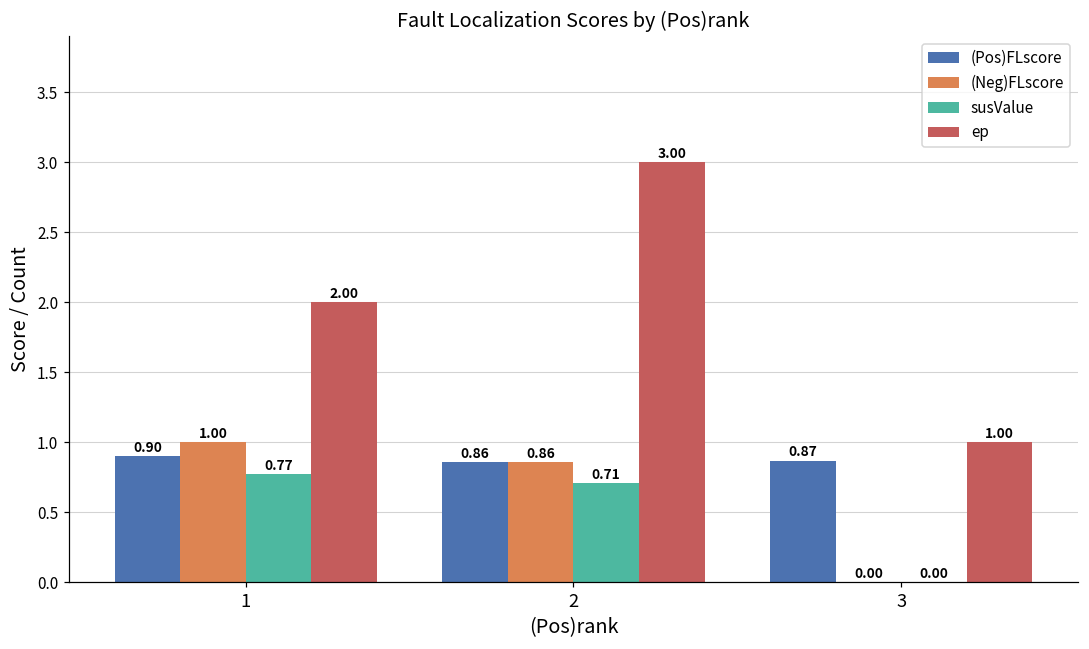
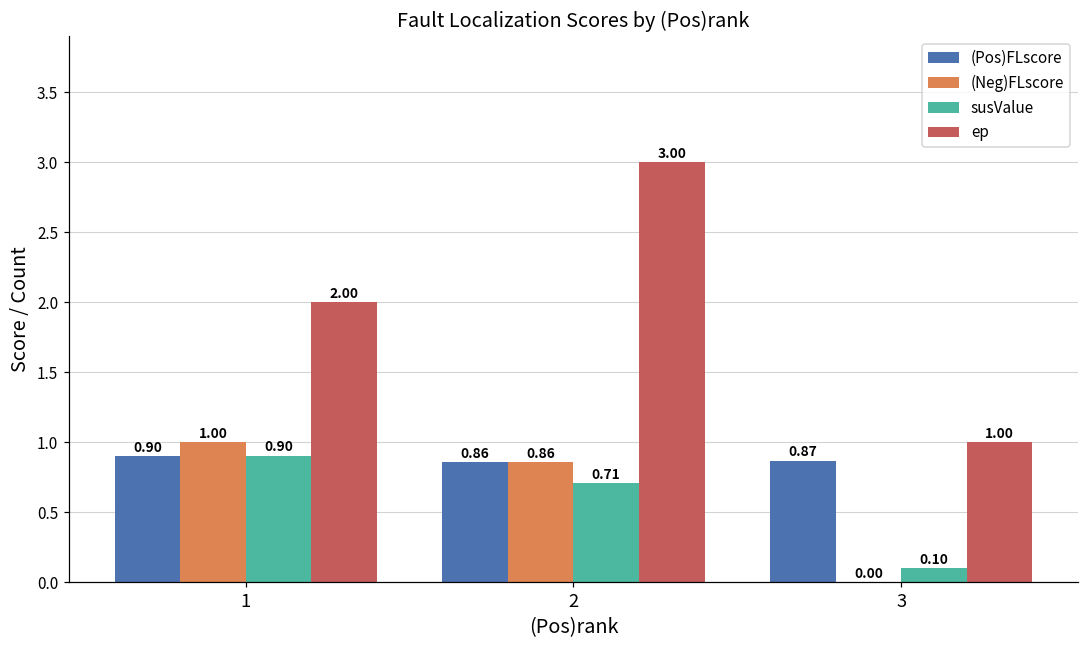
susValue, 1: 0.77 -> 0.90
susValue, 3: 0.00 -> 0.10
